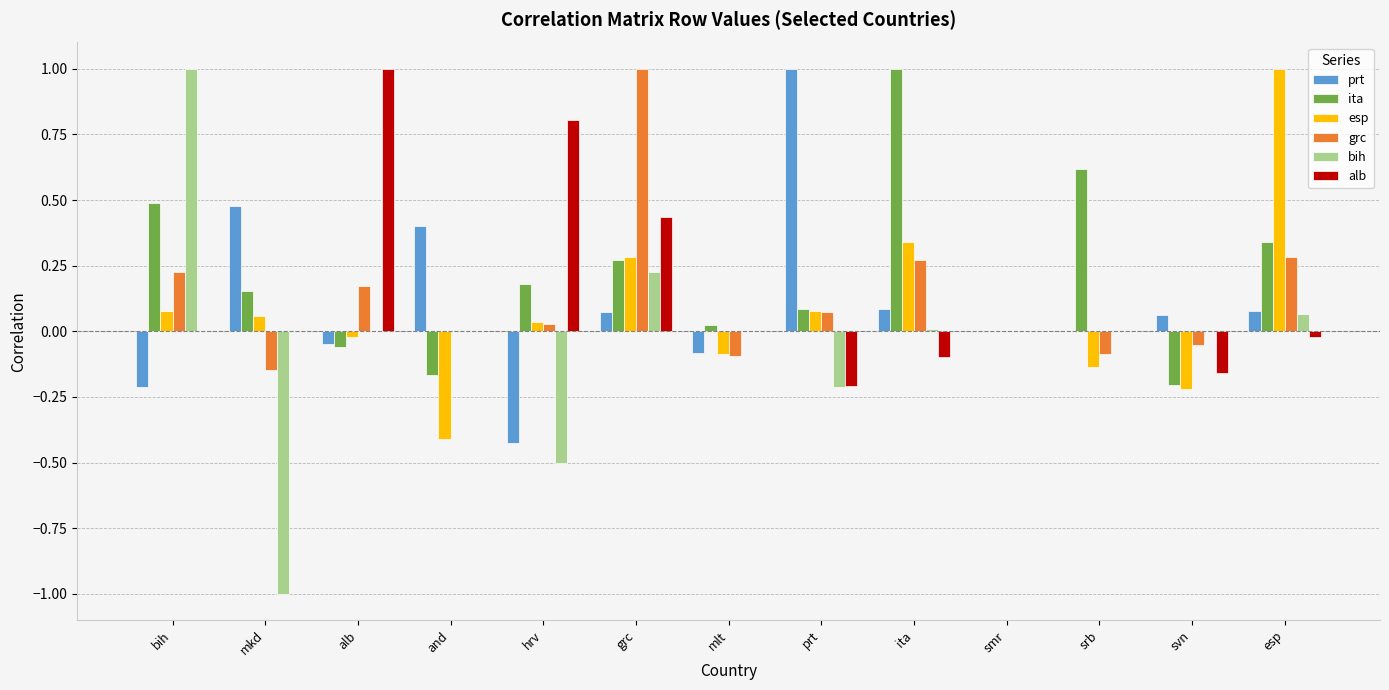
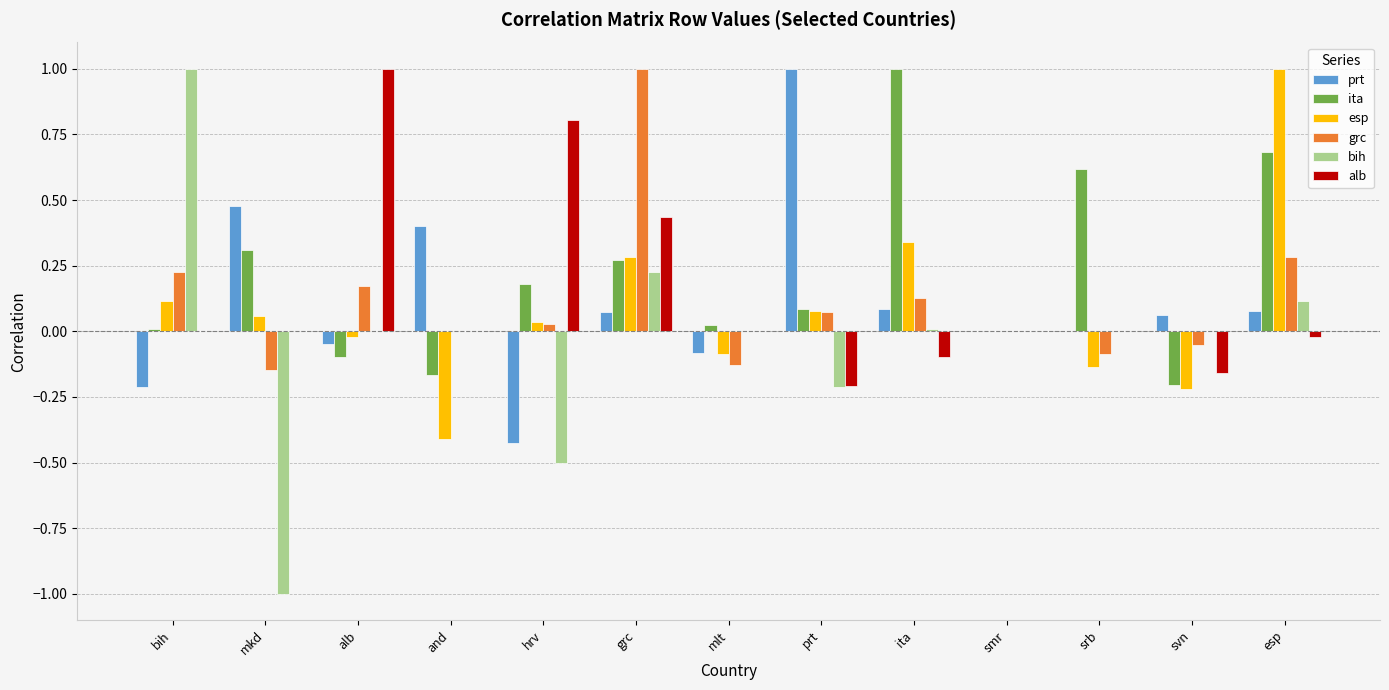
ita, bih: 0.49 -> 0.01
esp, bih: 0.08 -> 0.11
ita, mkd: 0.15 -> 0.31
ita, alb: -0.06 -> -0.10
grc, mlt: -0.10 -> -0.13
grc, ita: 0.27 -> 0.13
ita, esp: 0.34 -> 0.68
bih, esp: 0.07 -> 0.11
